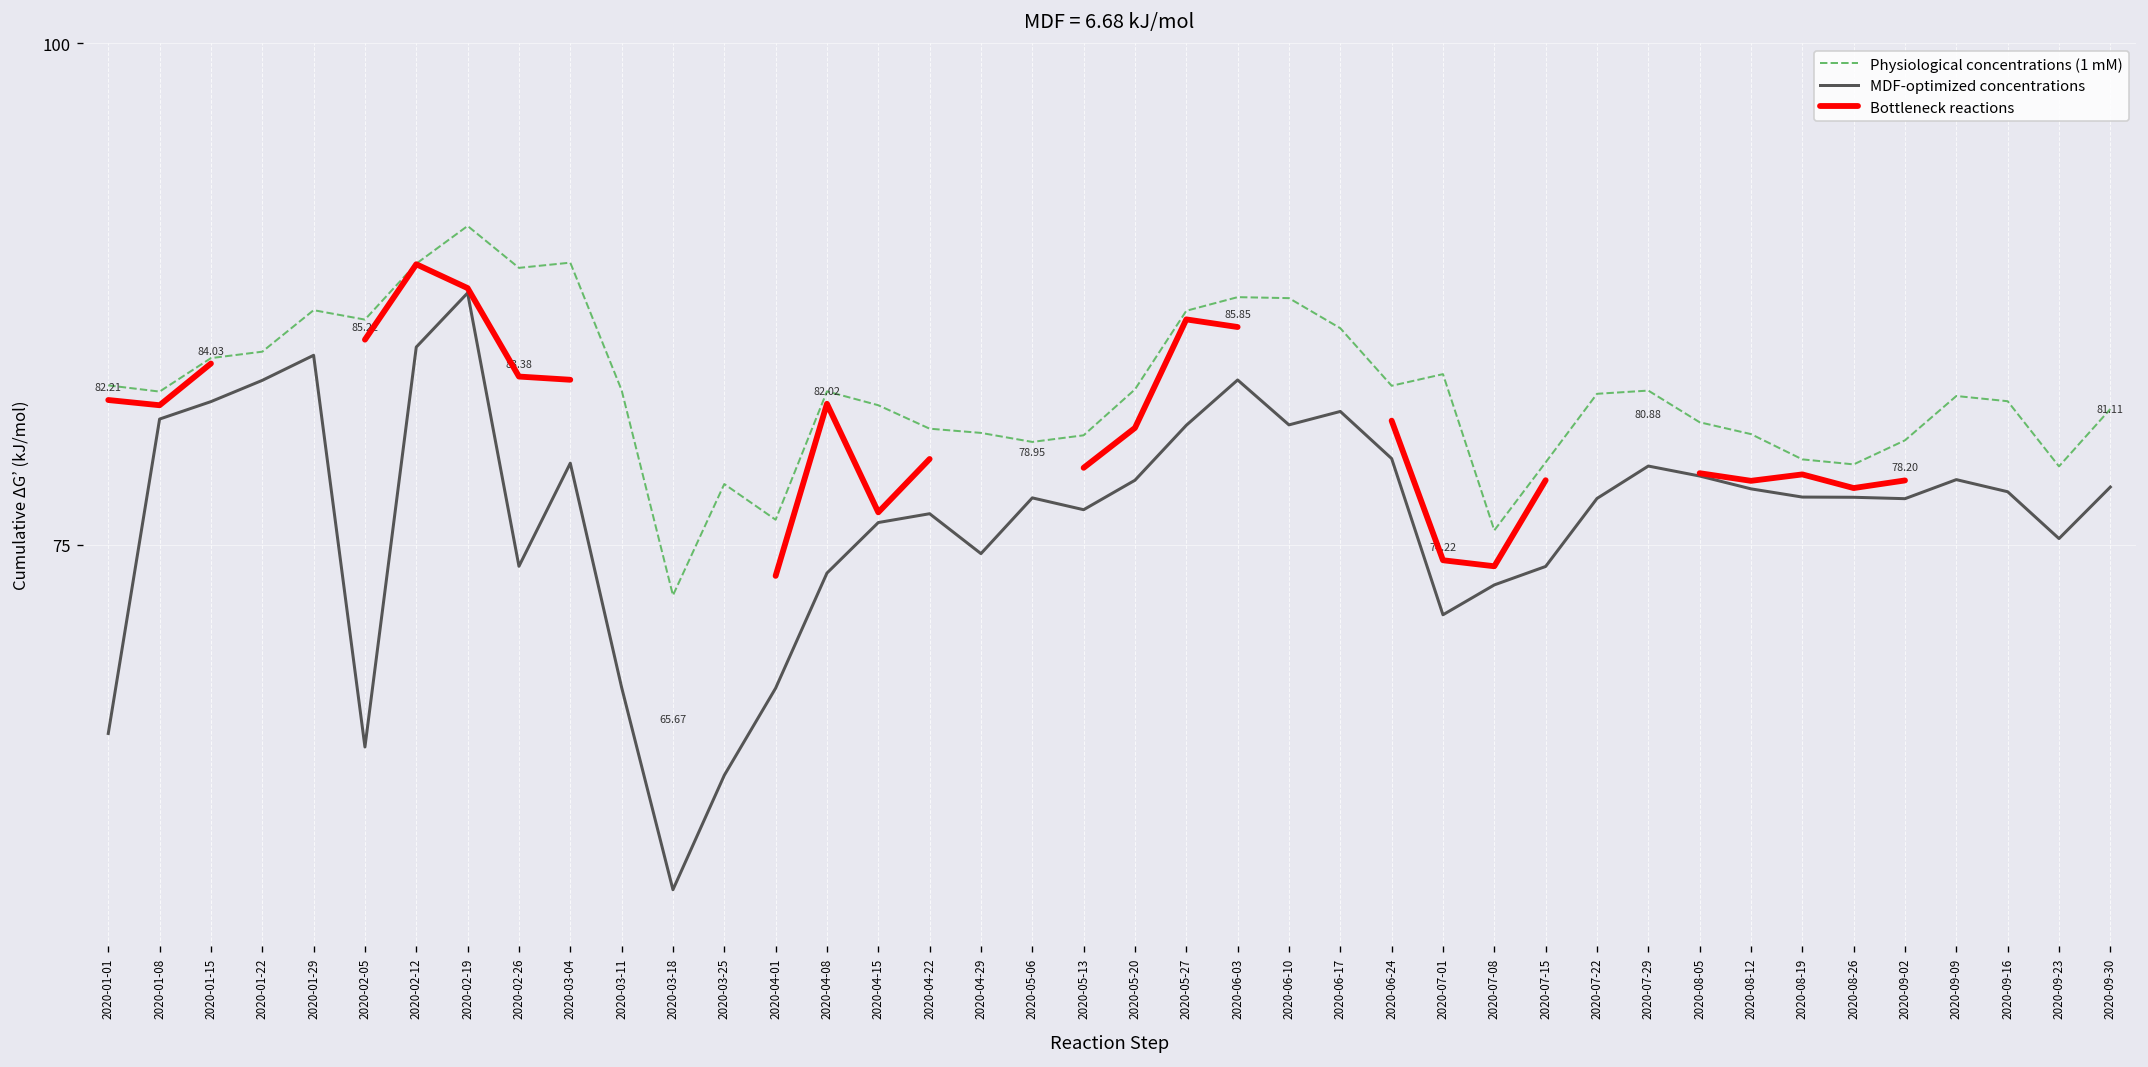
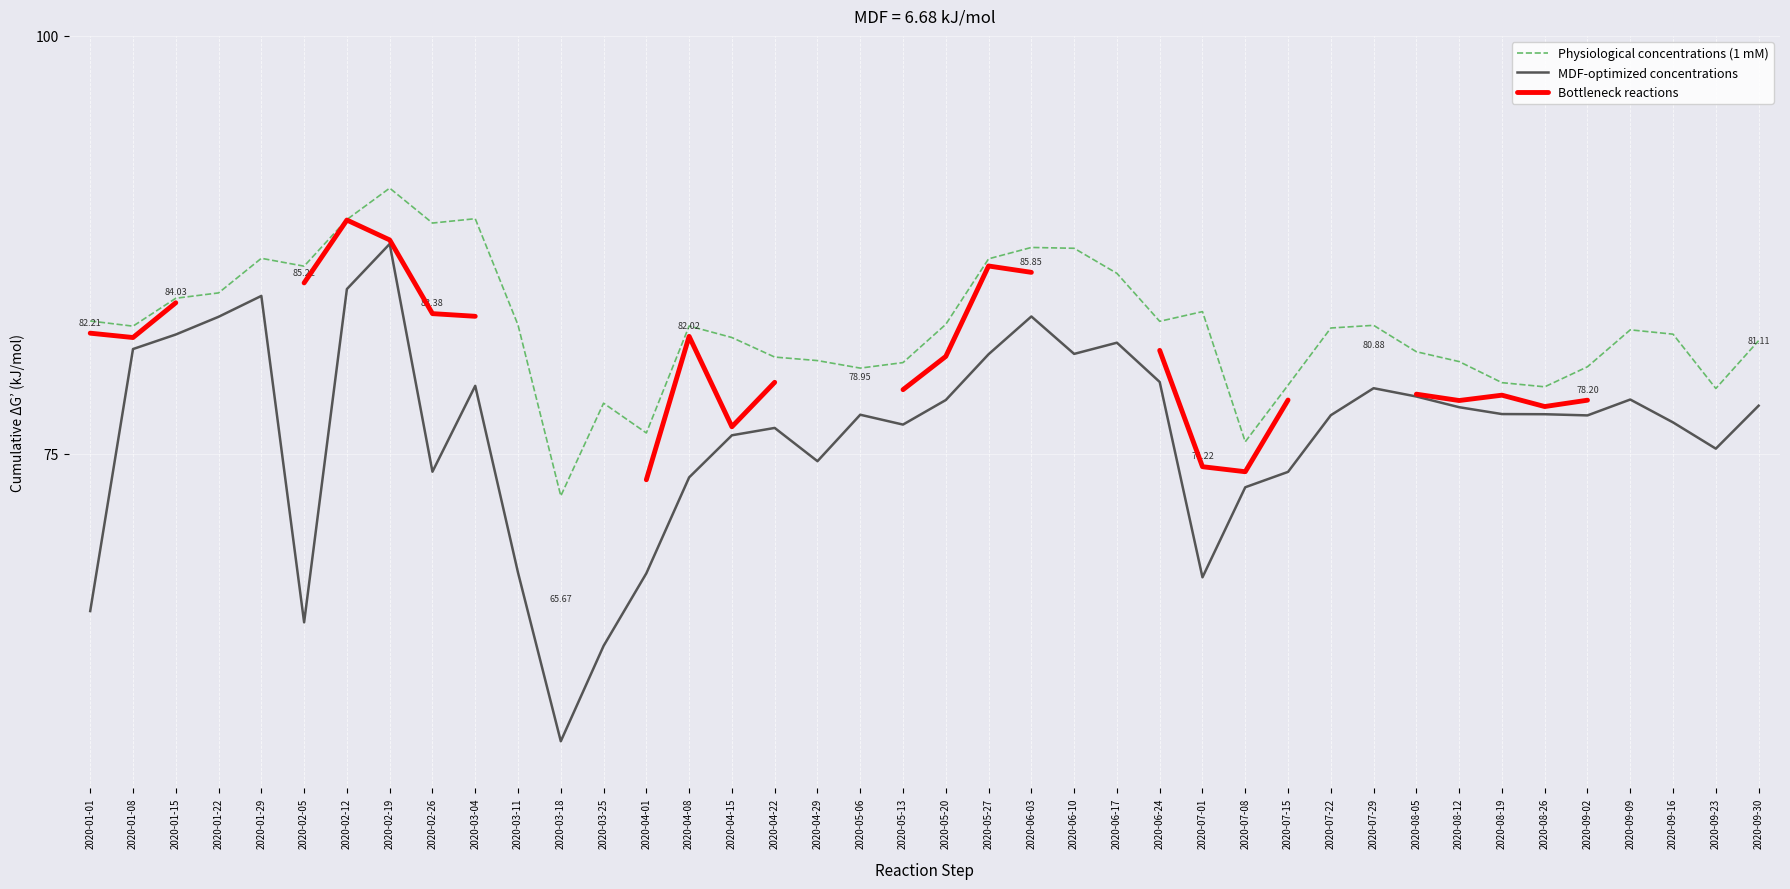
MDF-optimized concentrations, 2020-07-01: 71.5 -> 67.6
MDF-optimized concentrations, 2020-09-16: 77.6 -> 76.9
